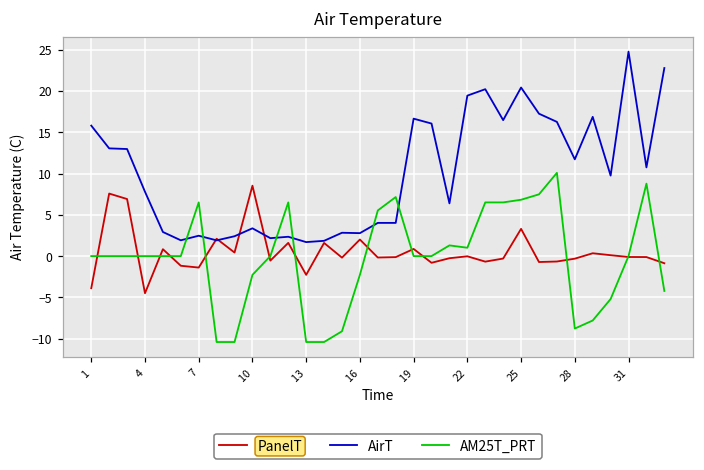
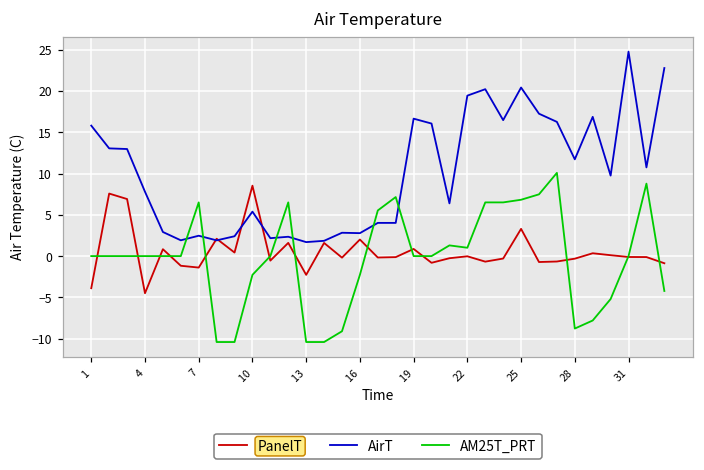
AirT, 10: 3 -> 5
